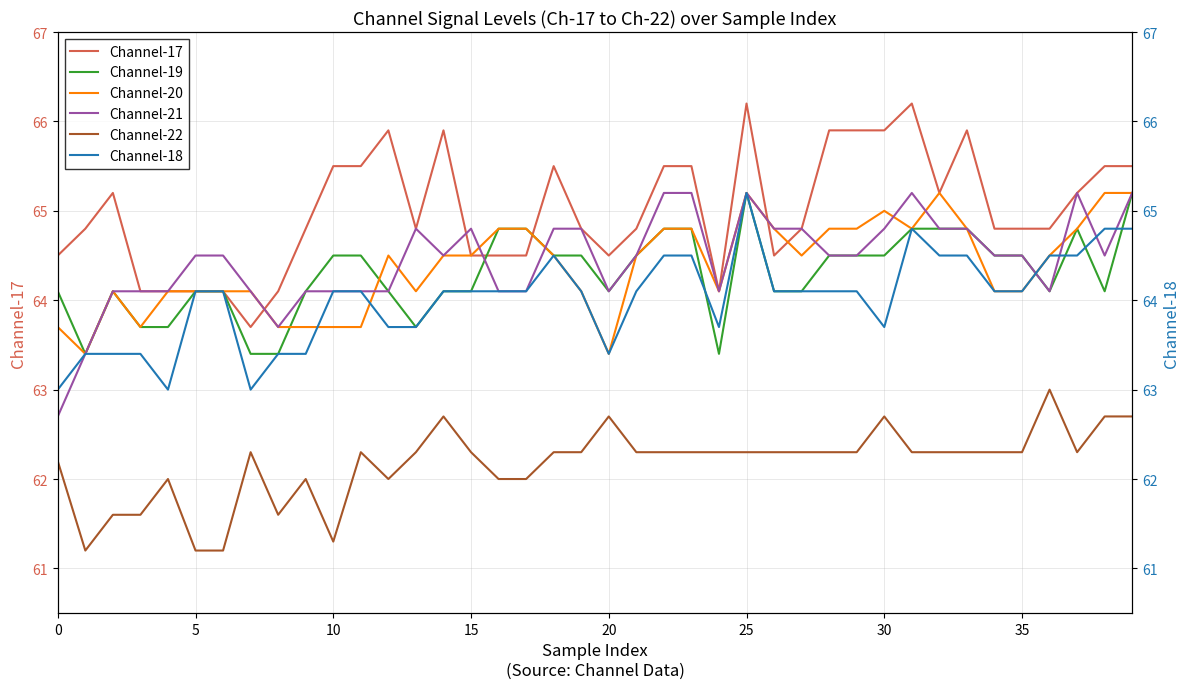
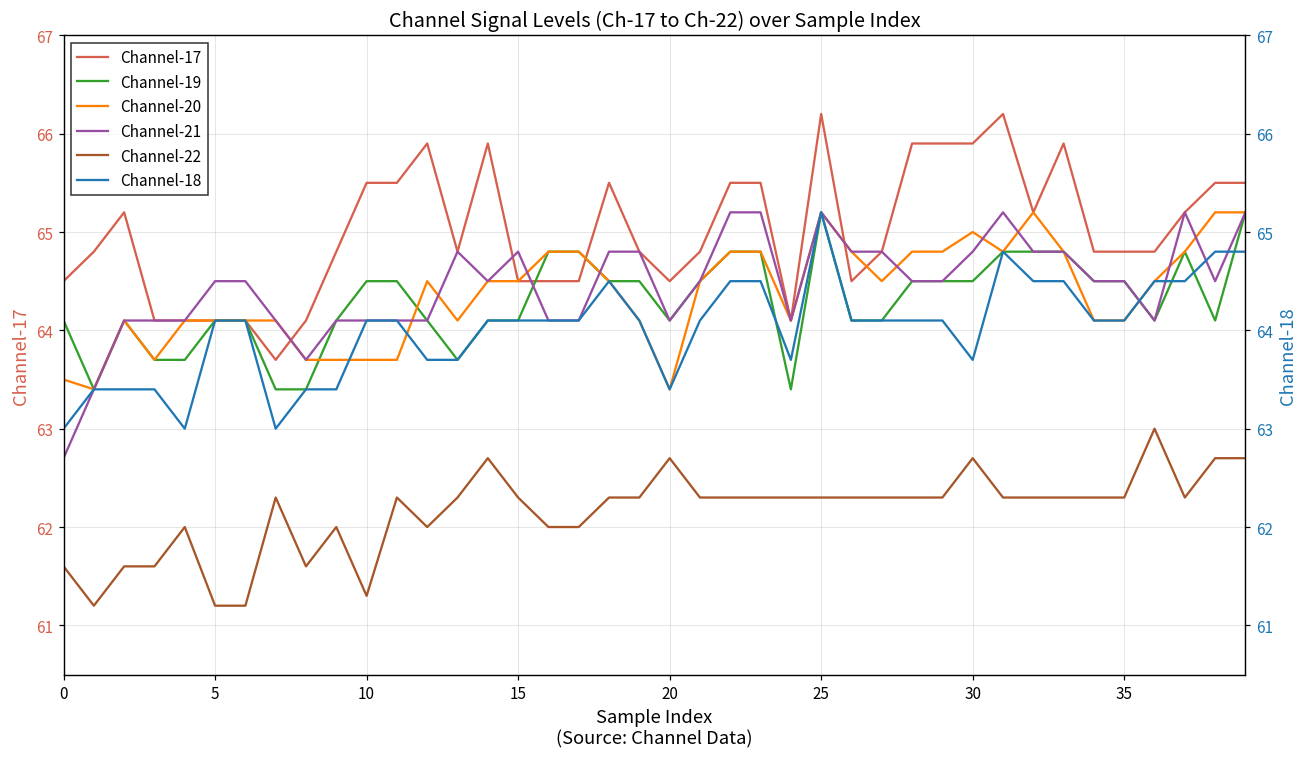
Channel-20, 0: 63.7 -> 63.5
Channel-22, 0: 62.2 -> 61.6
